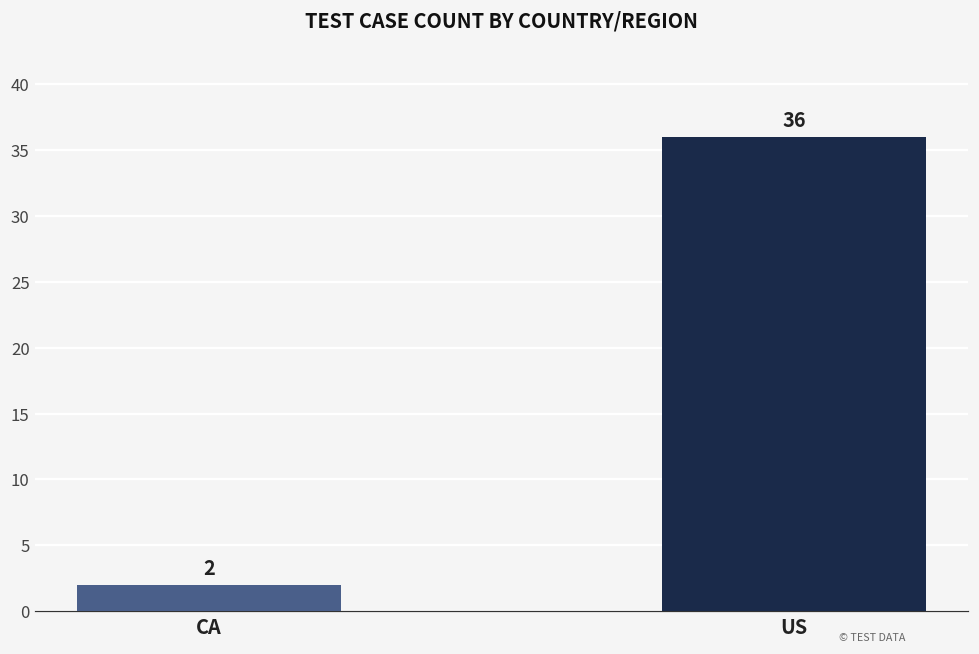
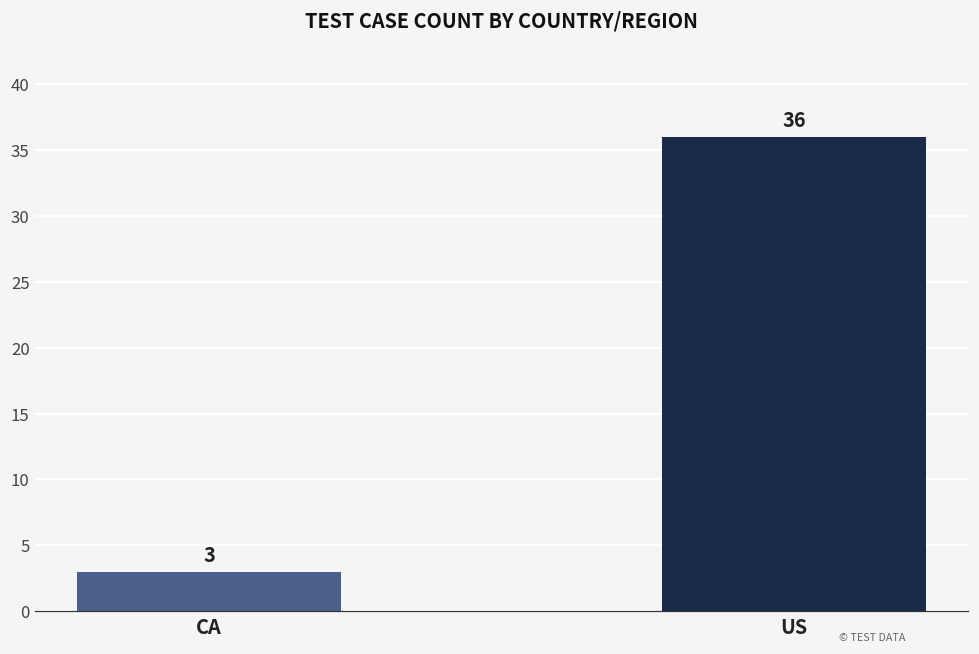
CA: 2 -> 3
